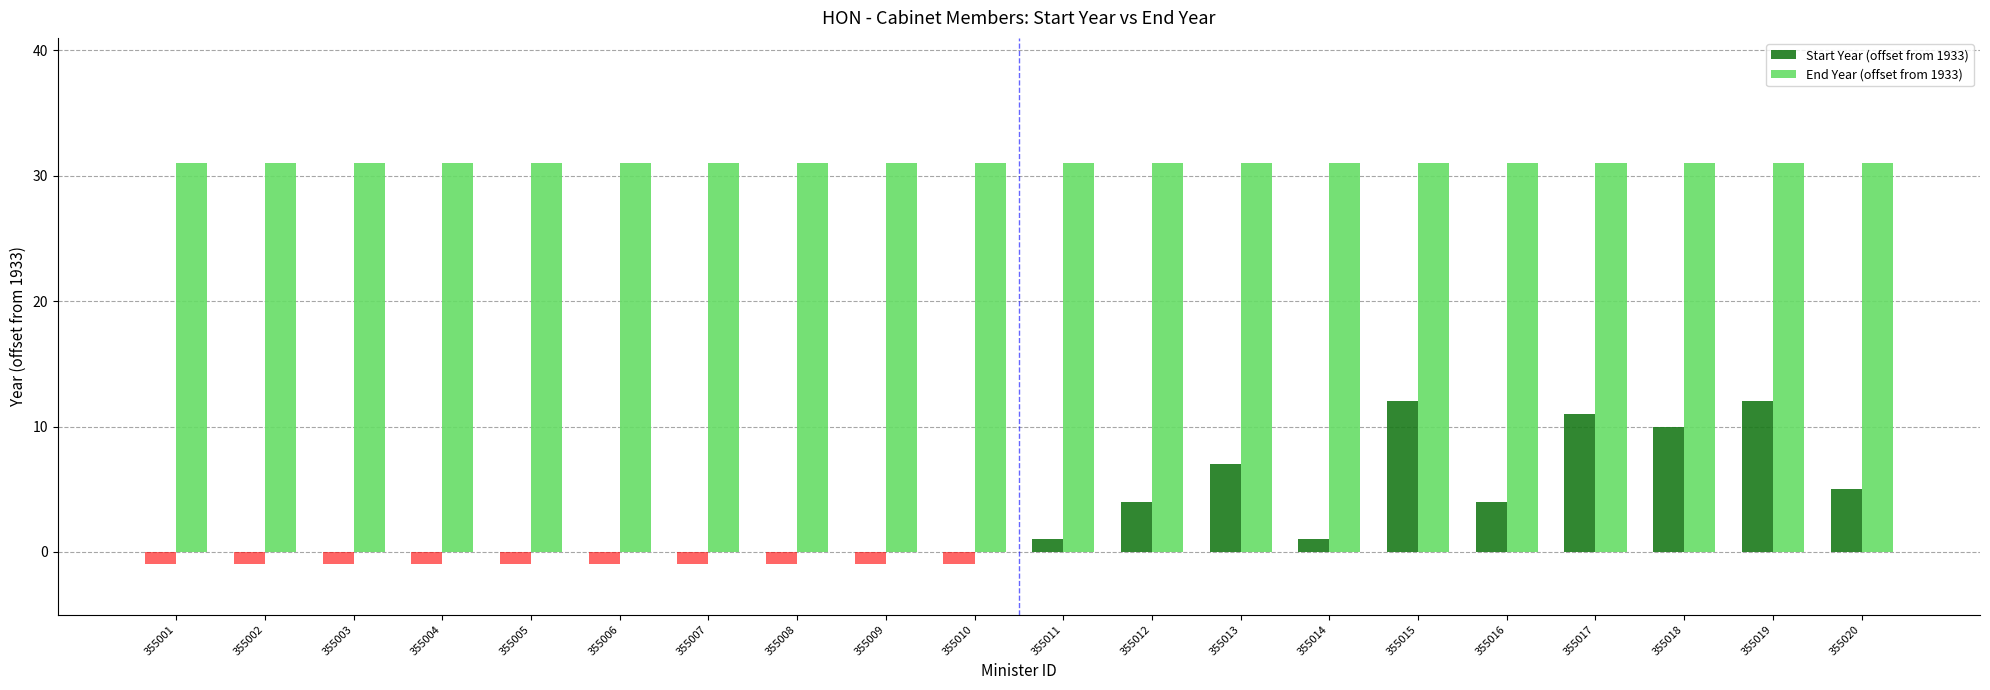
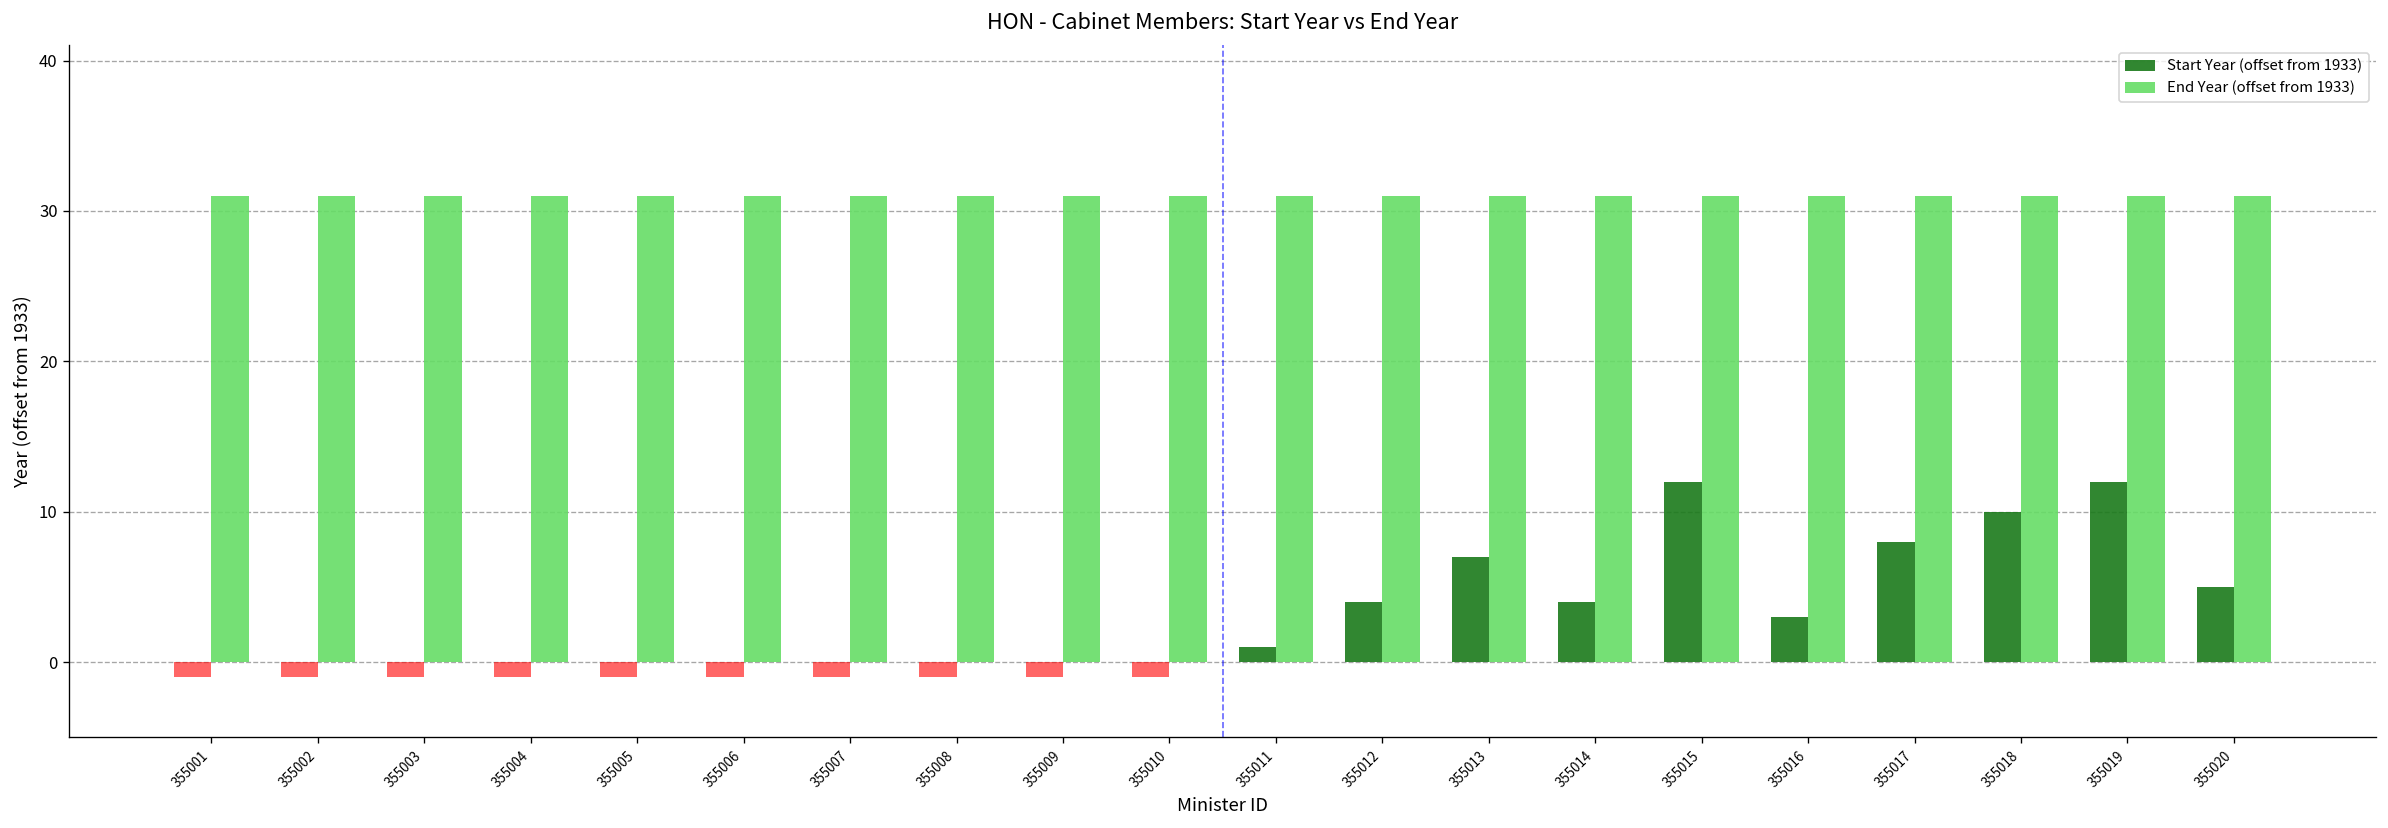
Start Year (offset from 1933), 355014: 1.0 -> 4.0
Start Year (offset from 1933), 355016: 4.0 -> 3.0
Start Year (offset from 1933), 355017: 11.0 -> 8.0
